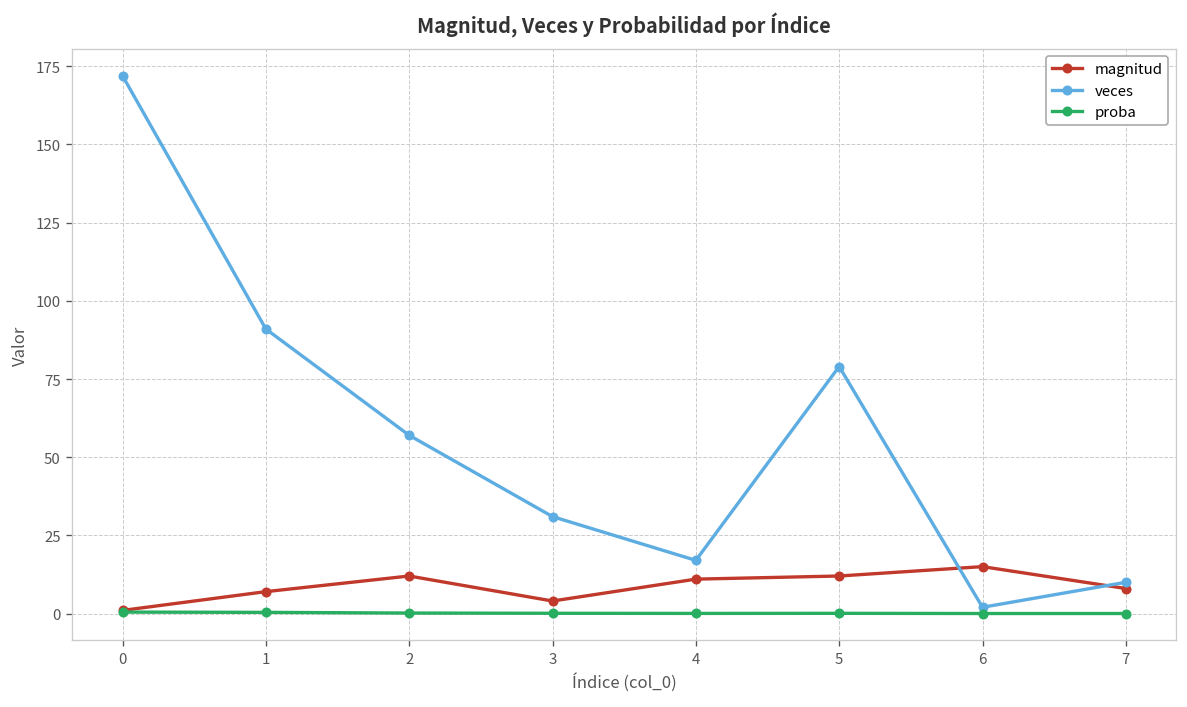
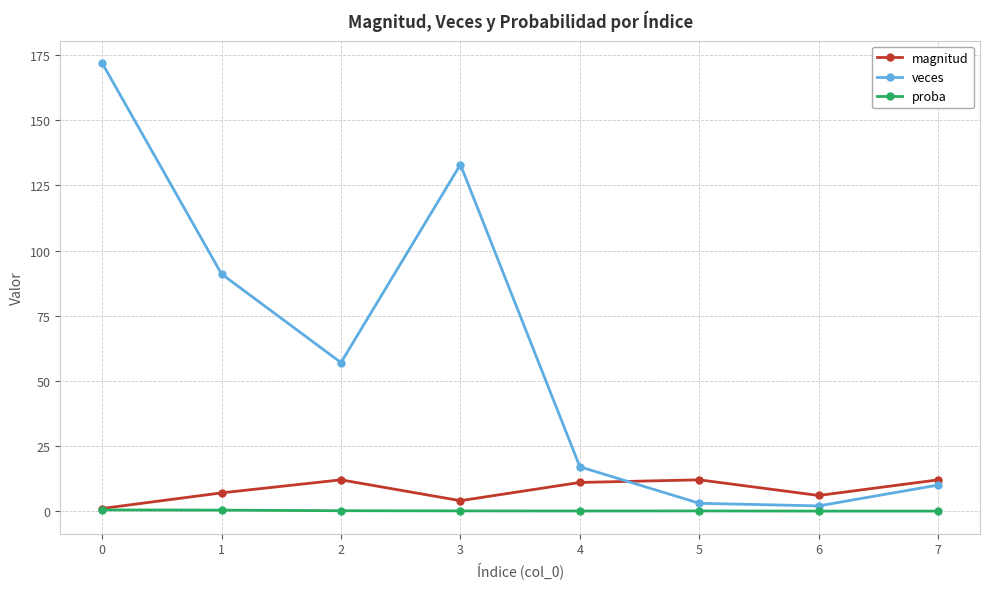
veces, 3: 31 -> 133
veces, 5: 79 -> 3
magnitud, 6: 15 -> 6
magnitud, 7: 8 -> 12
